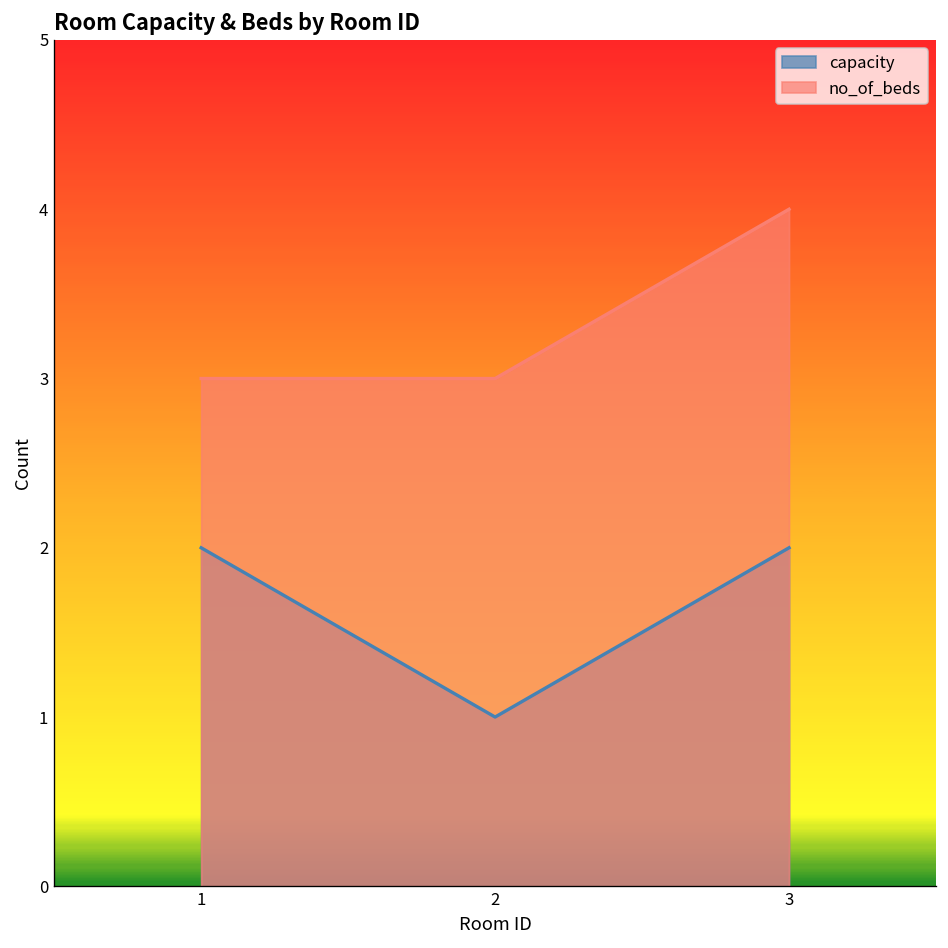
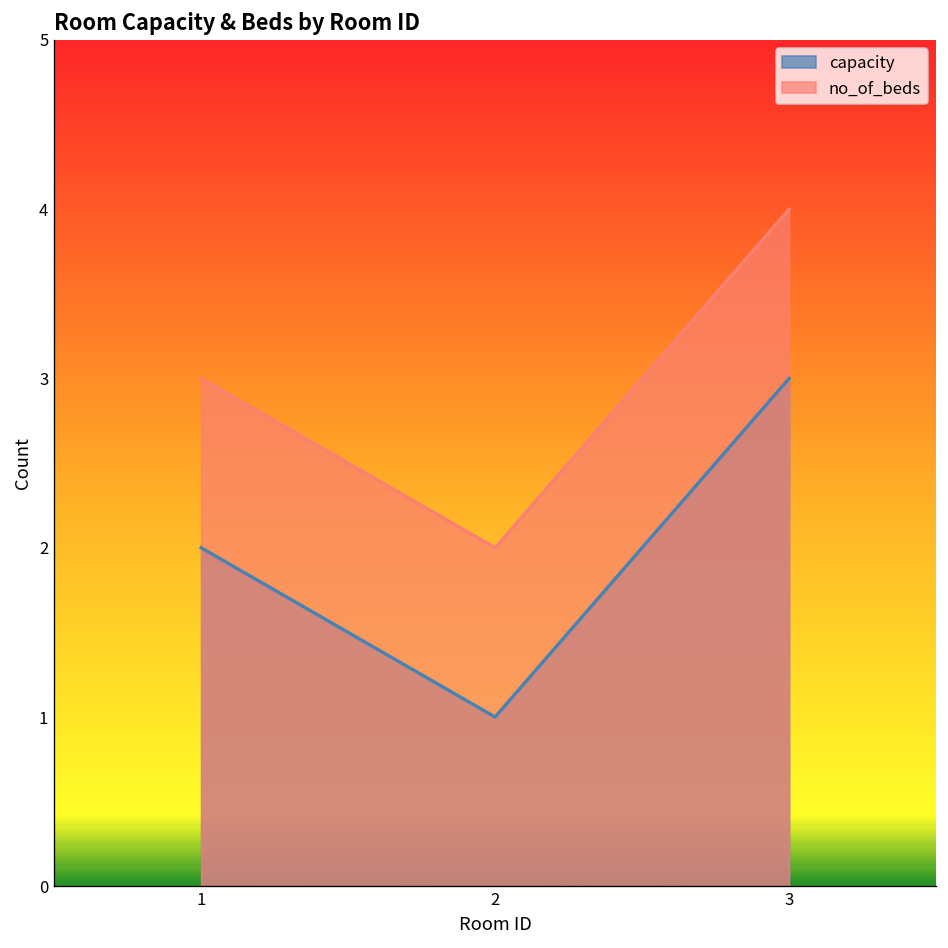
no_of_beds, 2: 3 -> 2
capacity, 3: 2 -> 3
